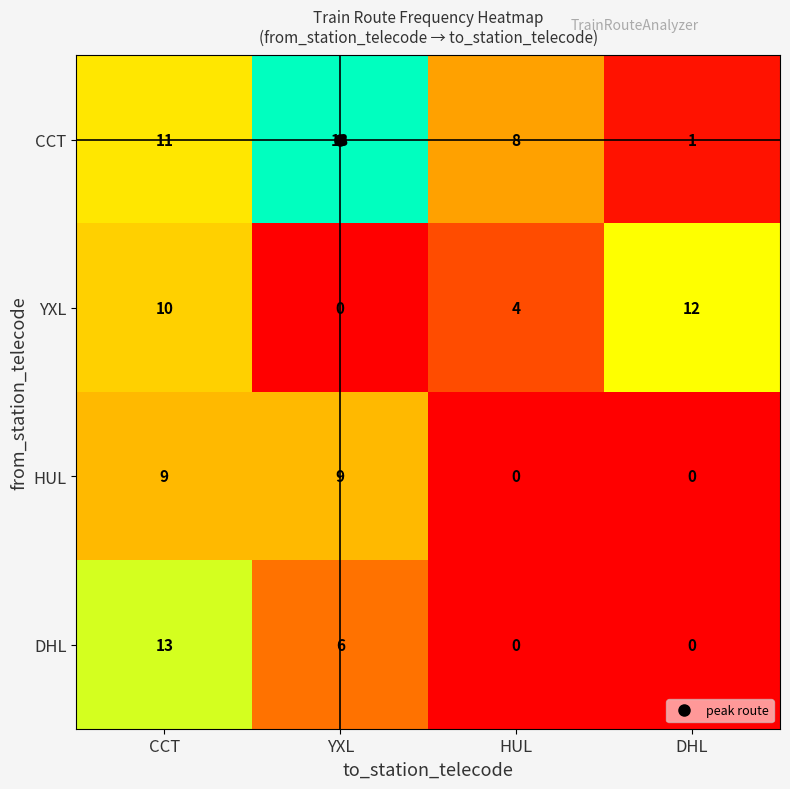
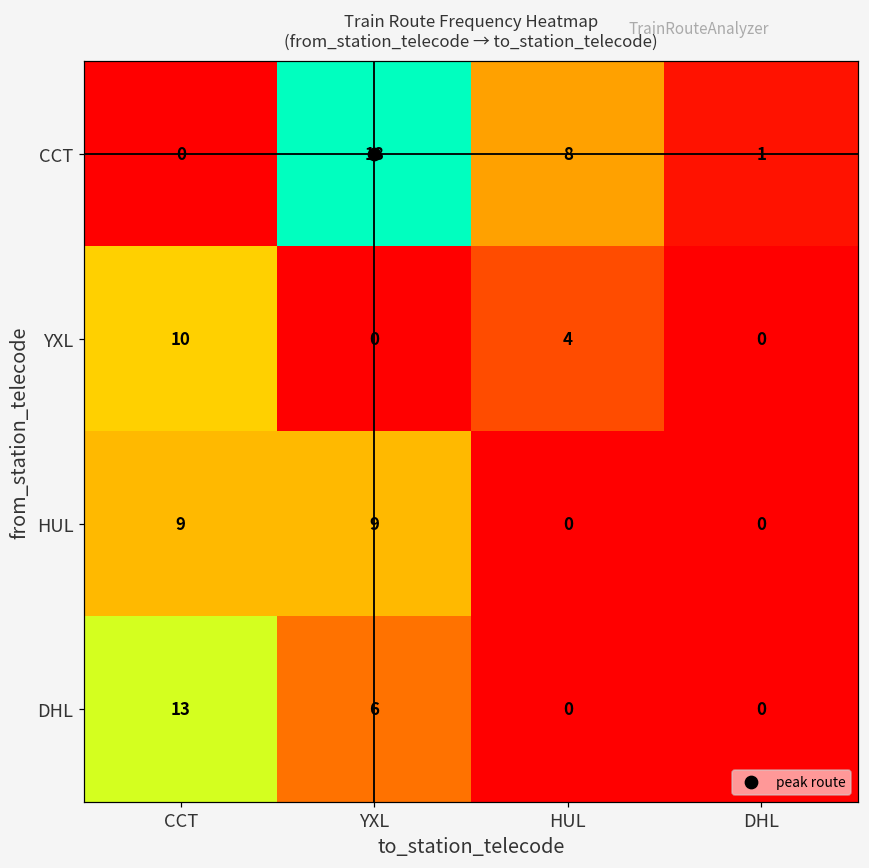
CCT, CCT: 11 -> 0
YXL, DHL: 12 -> 0
